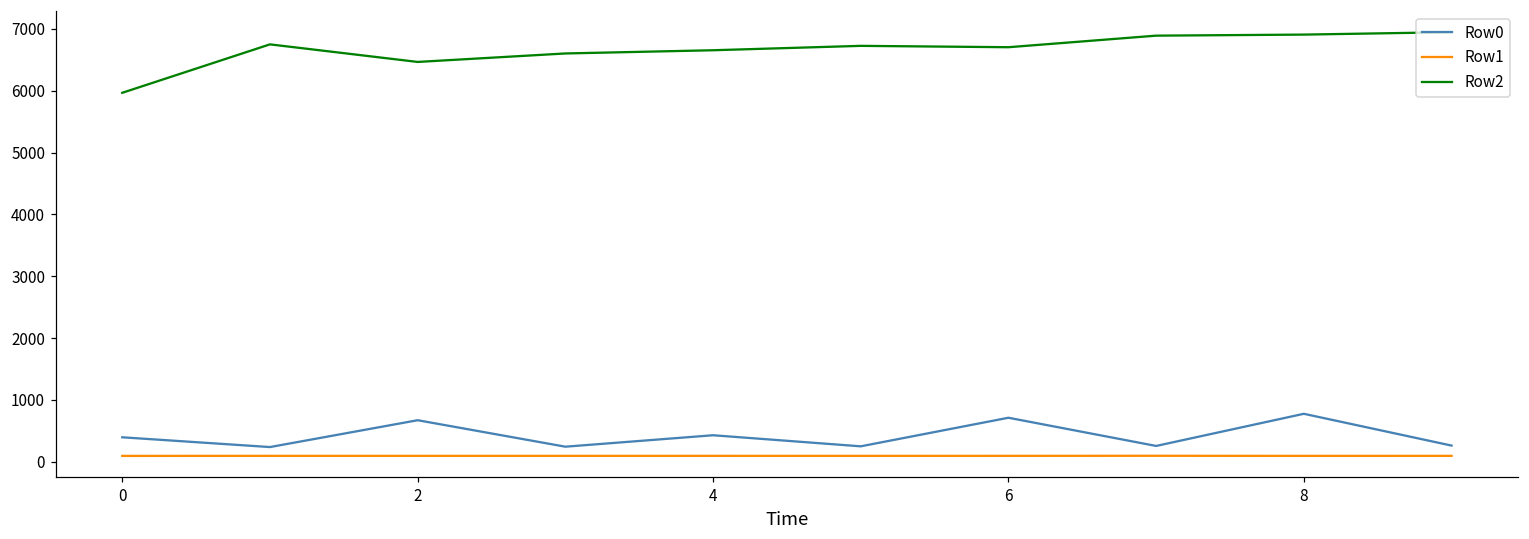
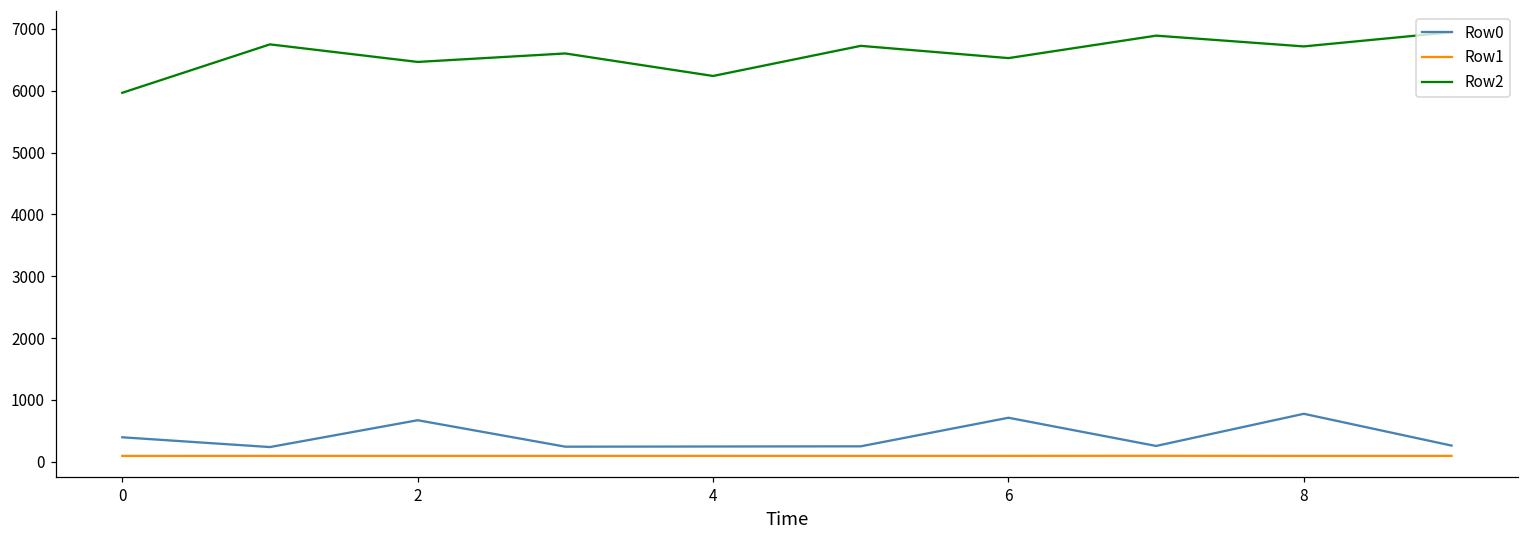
Row0, 4: 400 -> 200
Row2, 4: 6700 -> 6200
Row2, 6: 6700 -> 6500
Row2, 8: 6900 -> 6700
